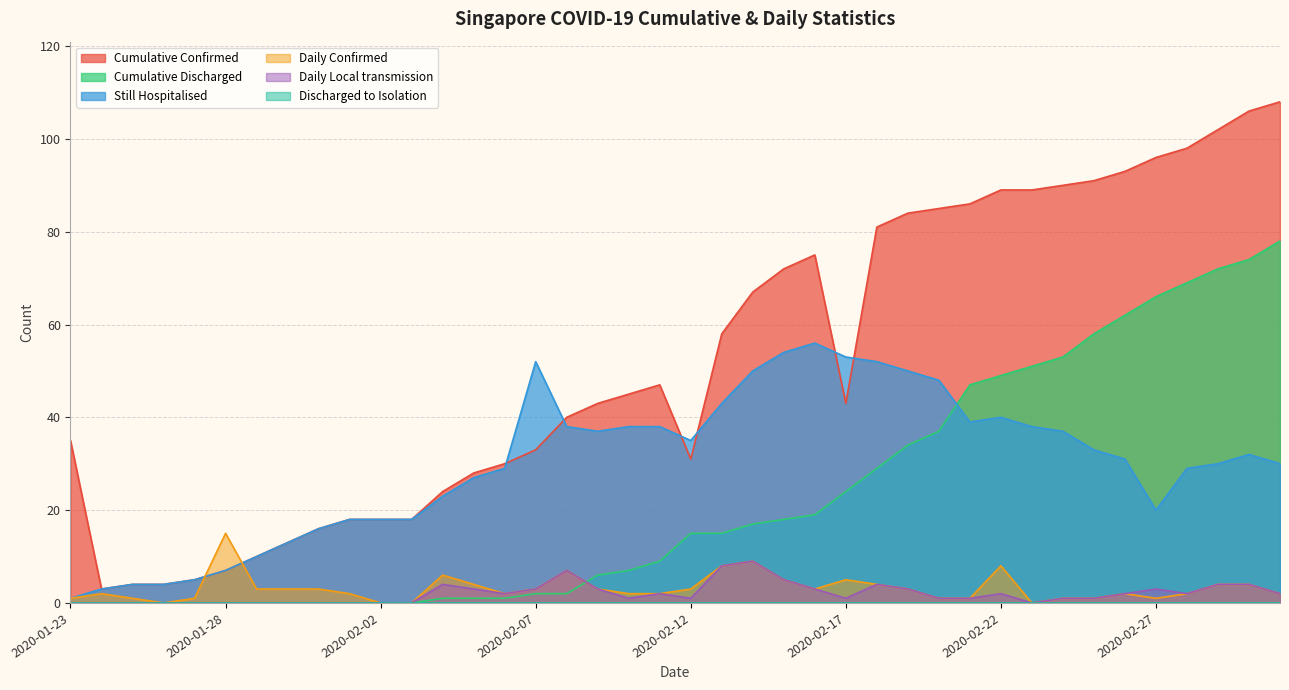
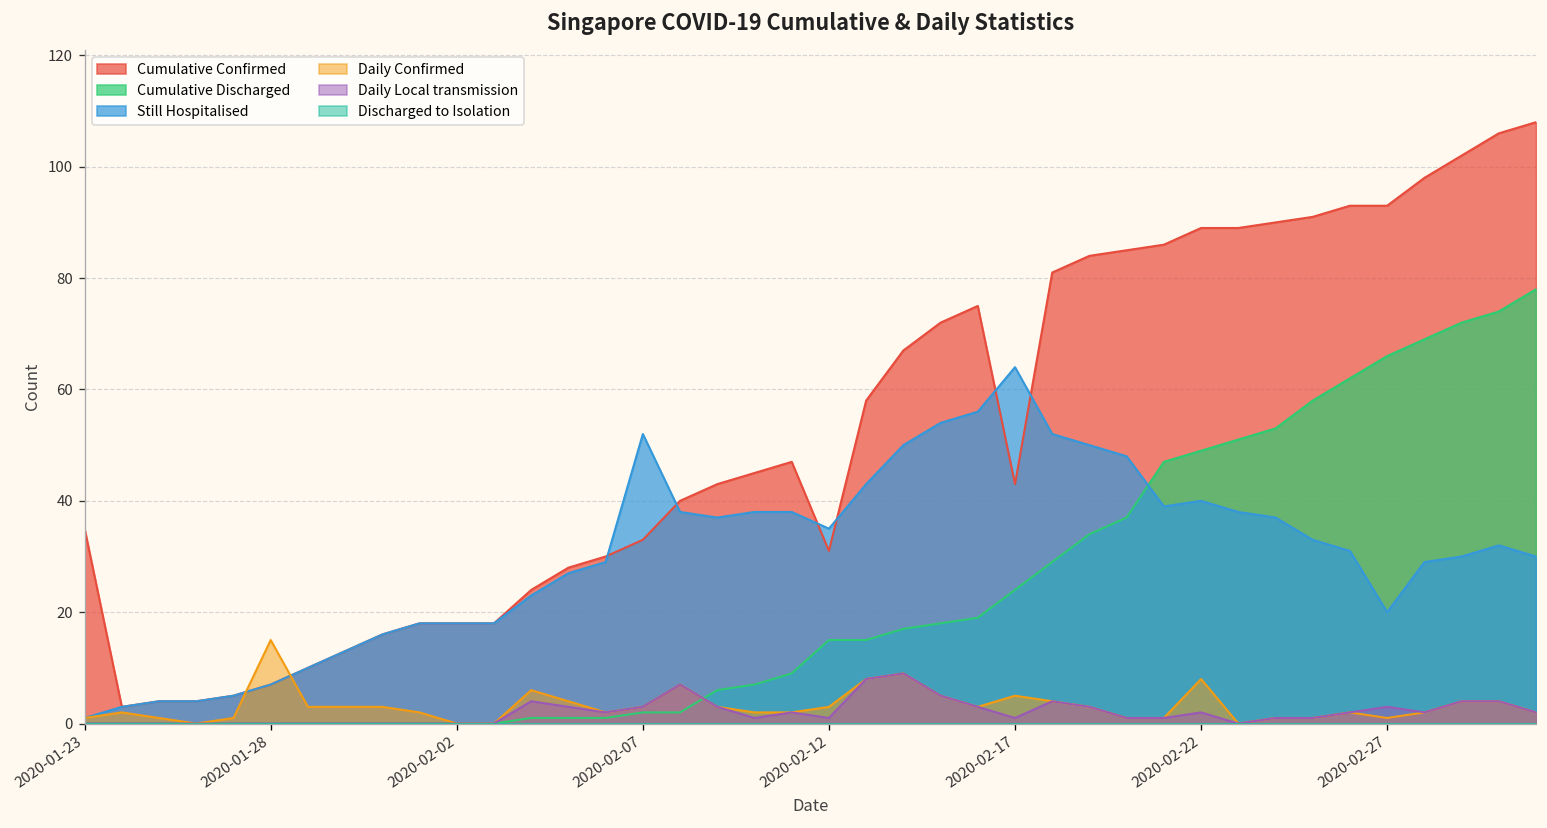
Still Hospitalised, 2020-02-17: 53 -> 64
Cumulative Confirmed, 2020-02-27: 96 -> 93
